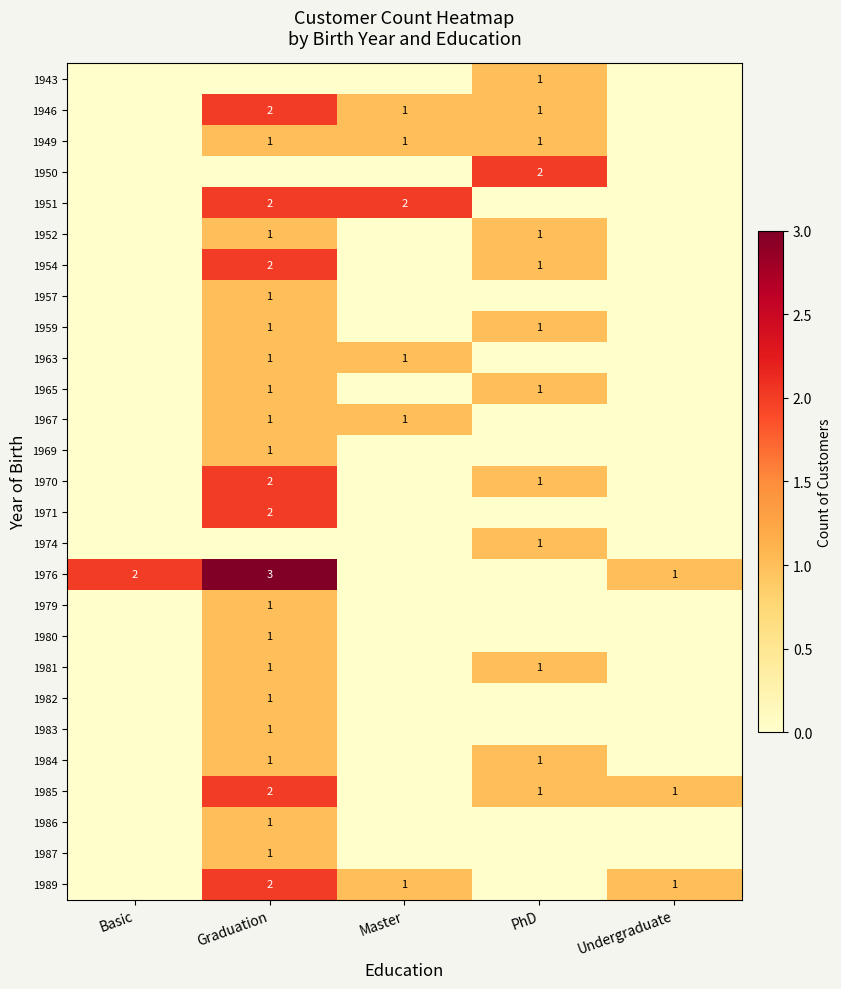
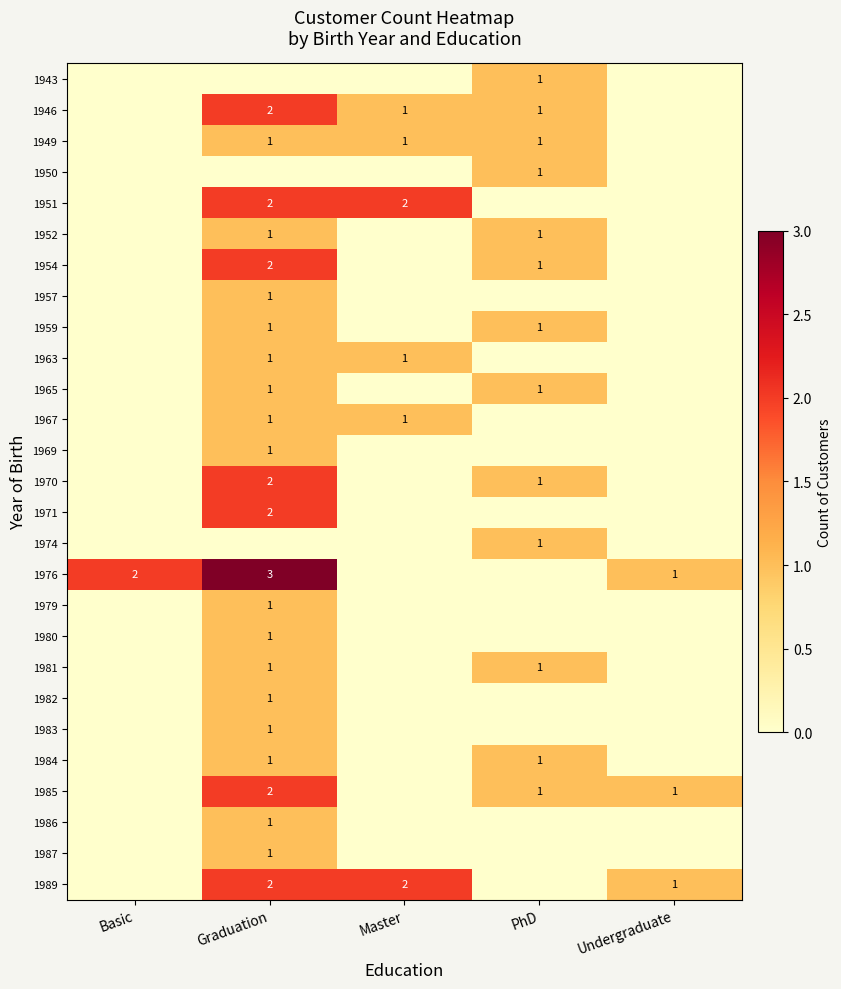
1950, PhD: 2 -> 1
1989, Master: 1 -> 2
